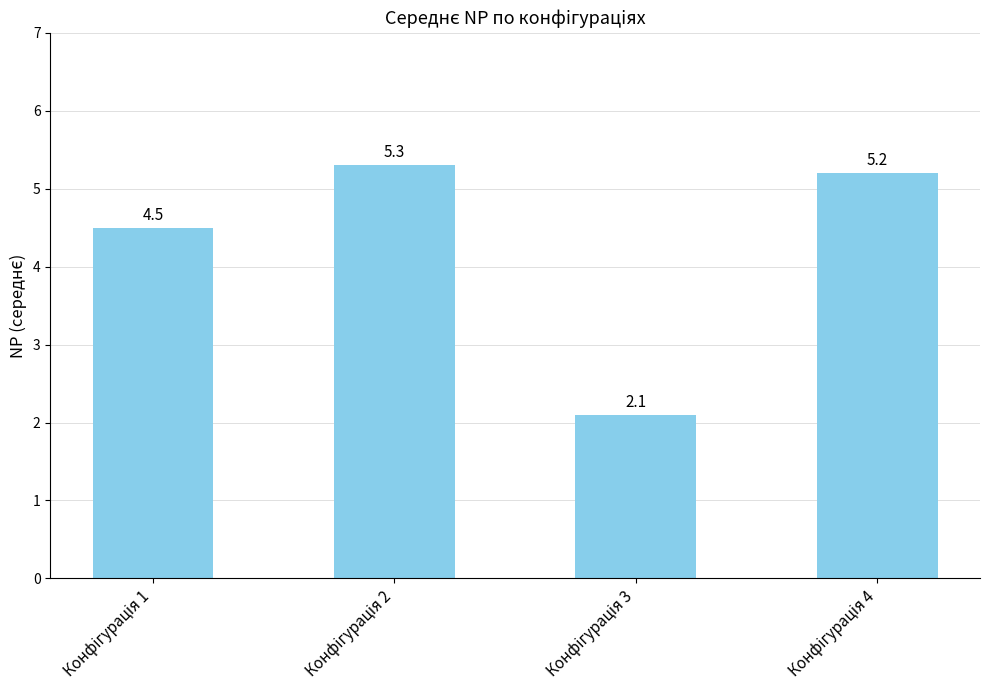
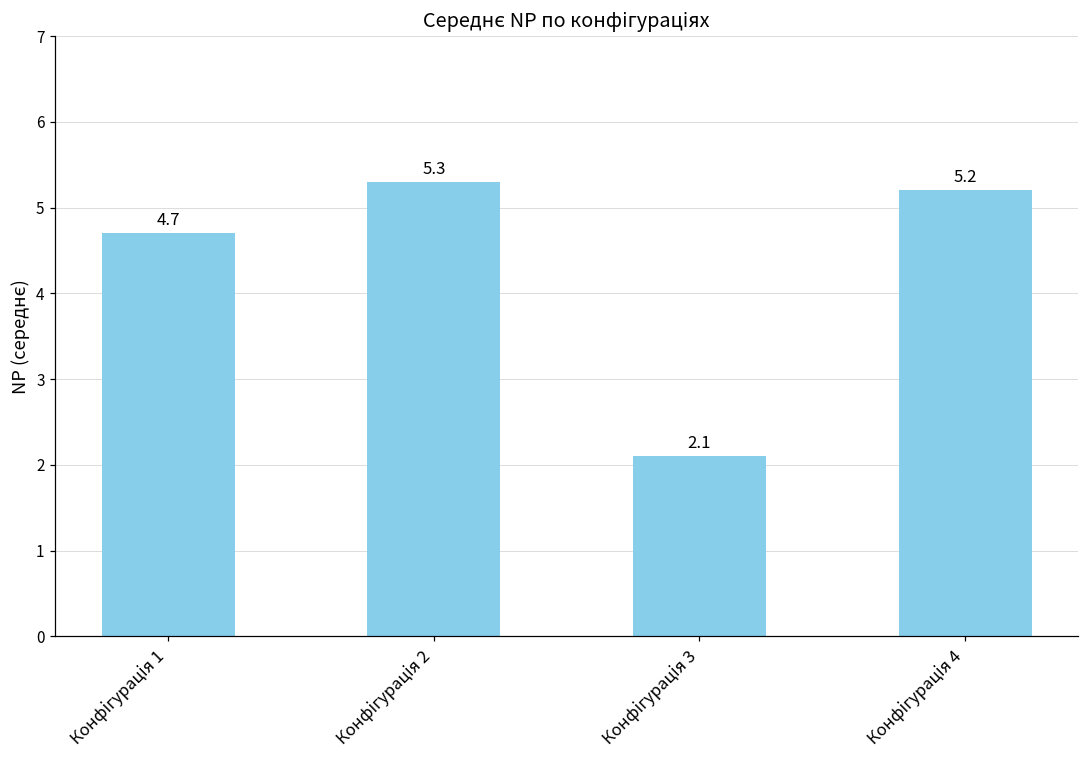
Конфігурація 1: 4.5 -> 4.7
